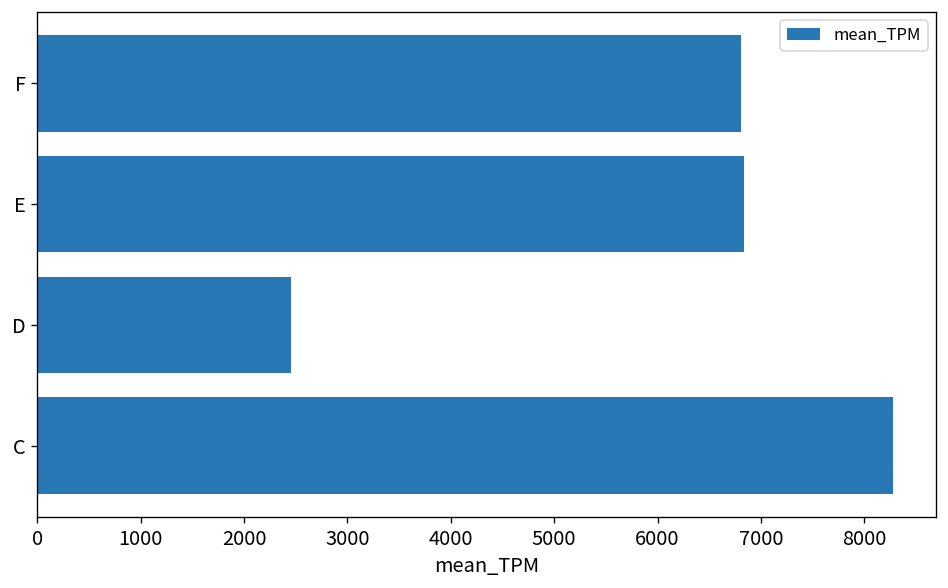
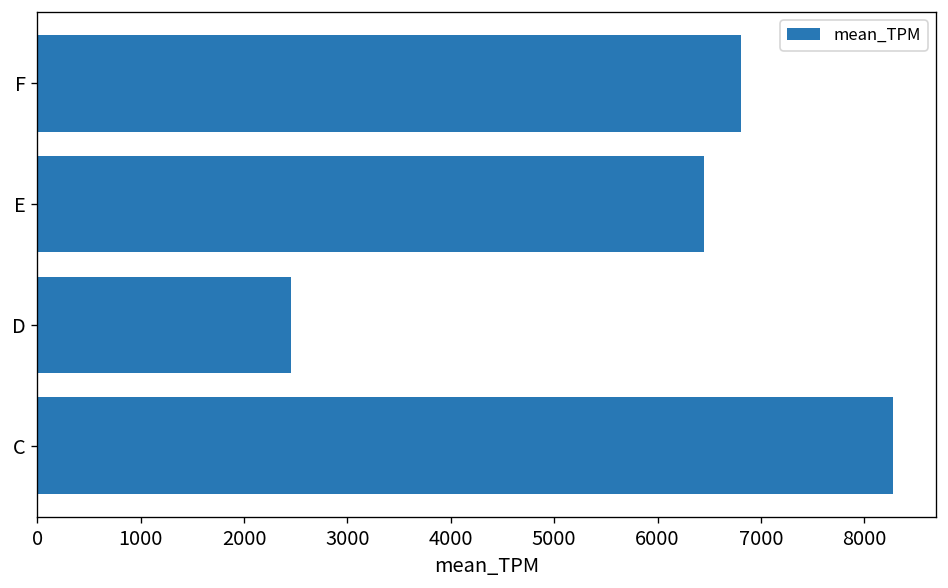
E: 6800 -> 6400
